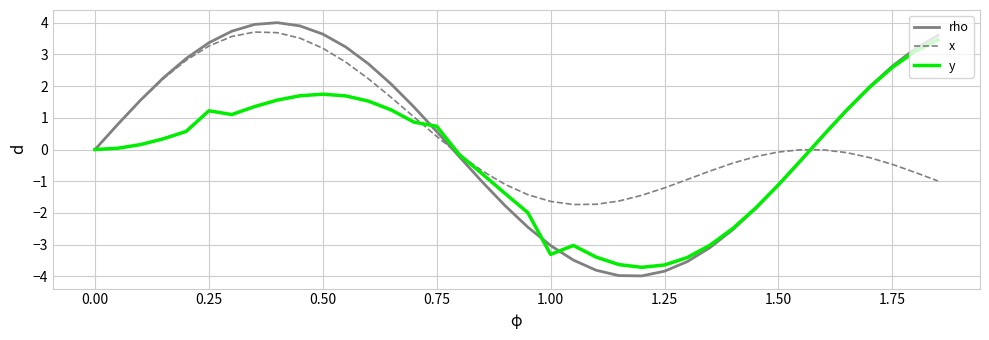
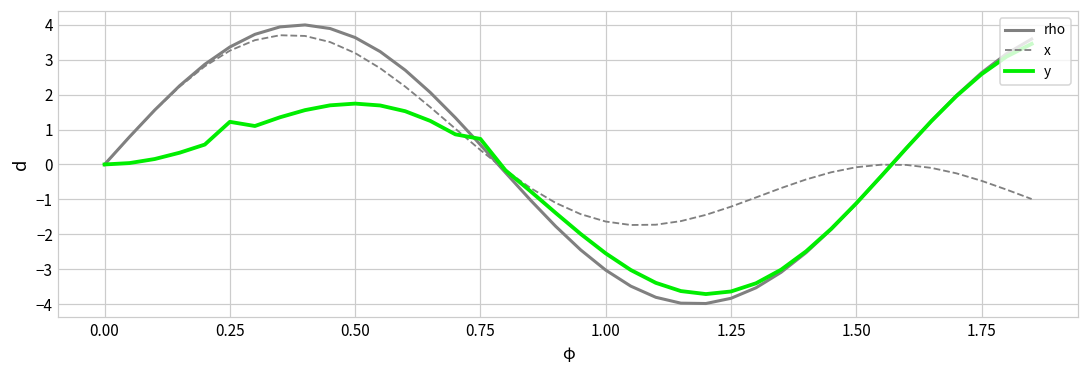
y, 1.00: -3.3 -> -2.5
